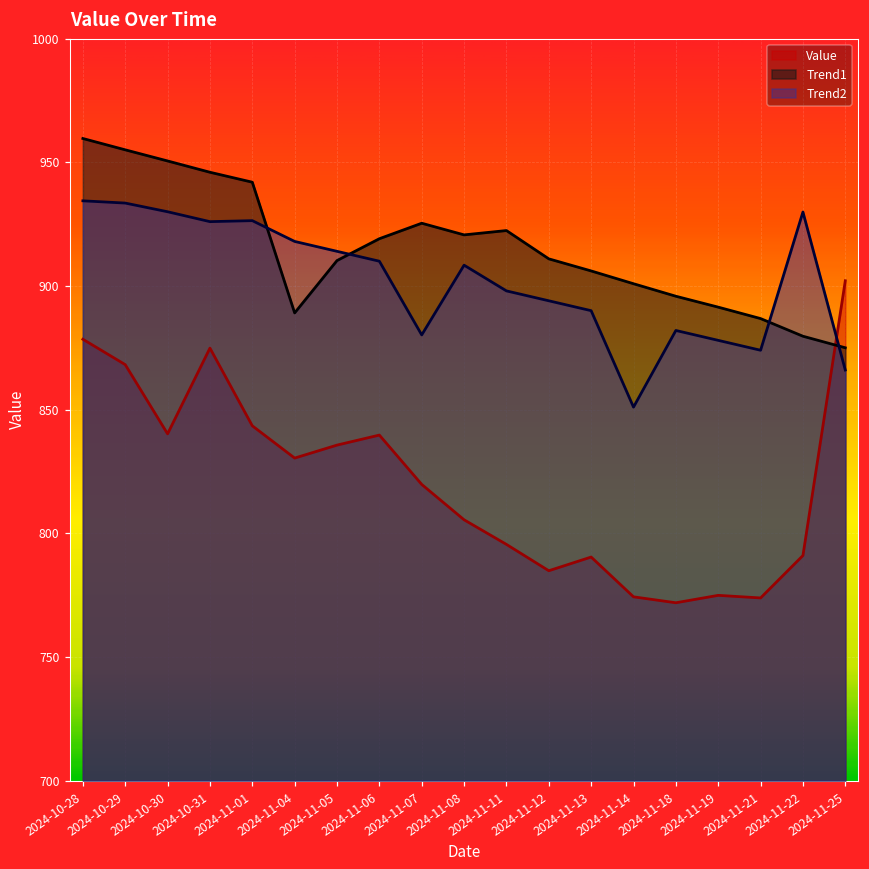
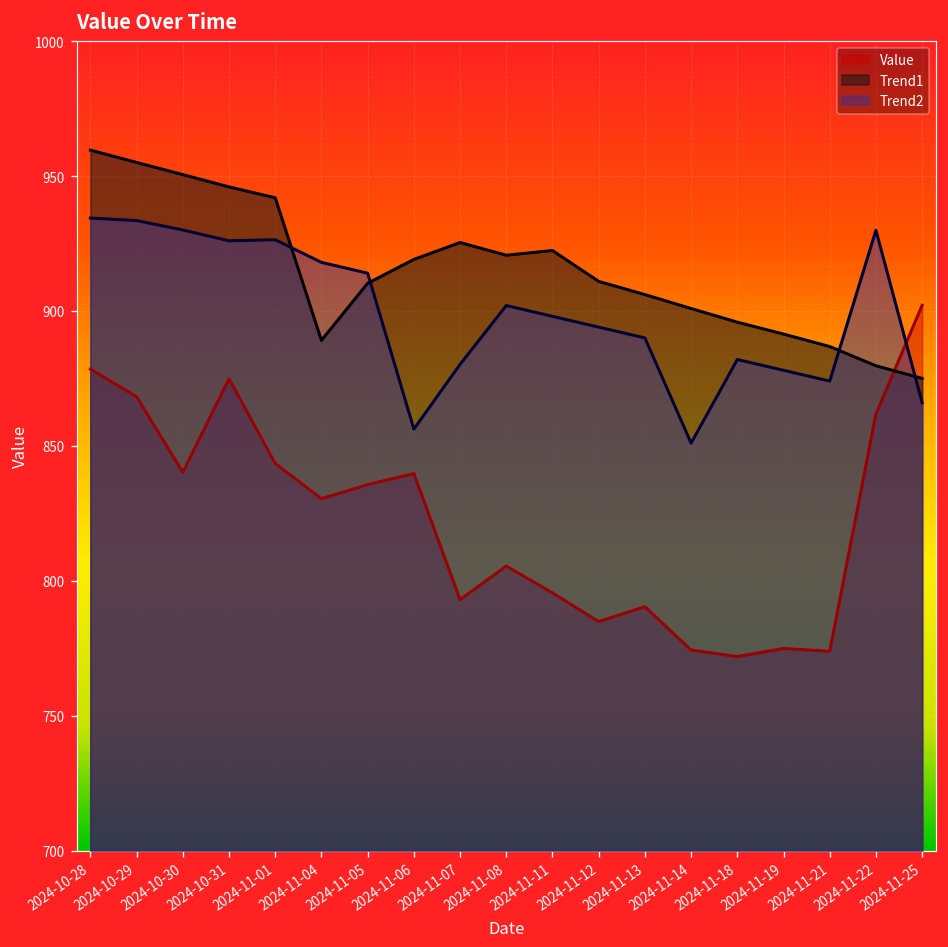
Trend2, 2024-11-06: 910 -> 856
Value, 2024-11-07: 820 -> 793
Trend2, 2024-11-08: 908 -> 902
Value, 2024-11-22: 791 -> 862
